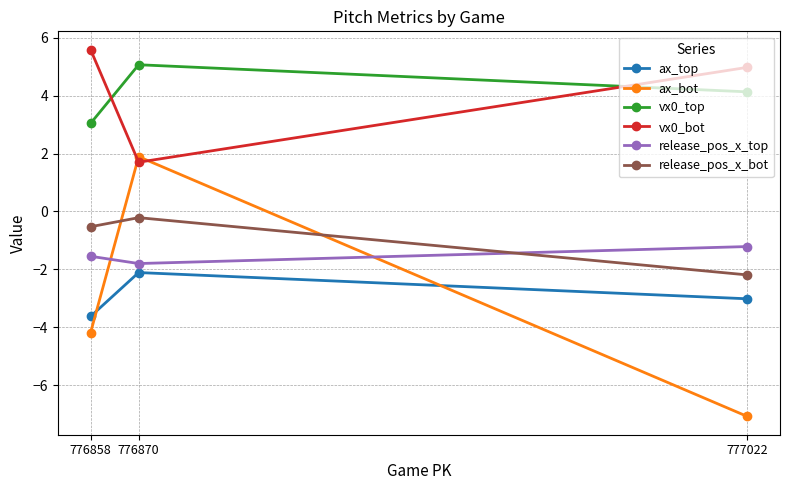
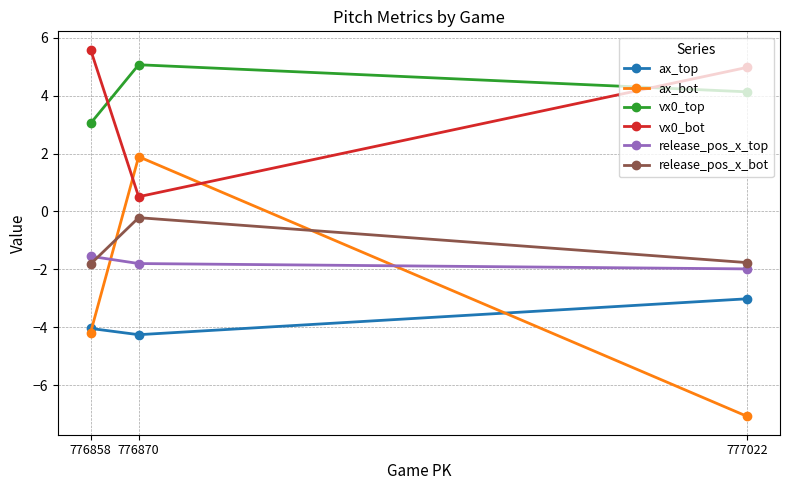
ax_top, 776858: -3.6 -> -4.0
release_pos_x_bot, 776858: -0.5 -> -1.8
ax_top, 776870: -2.1 -> -4.3
vx0_bot, 776870: 1.7 -> 0.5
release_pos_x_top, 777022: -1.2 -> -2.0
release_pos_x_bot, 777022: -2.2 -> -1.8
